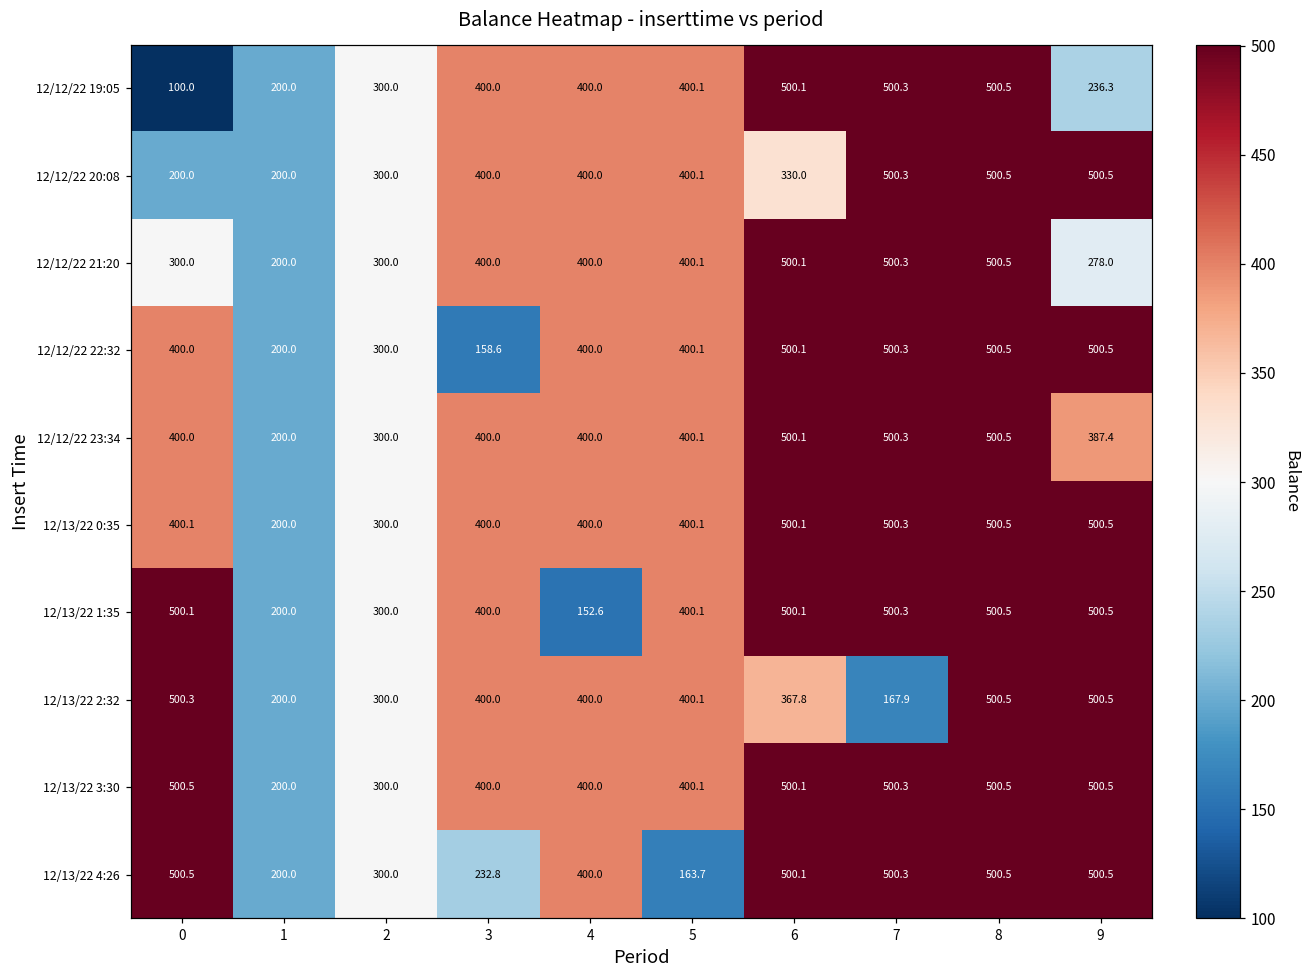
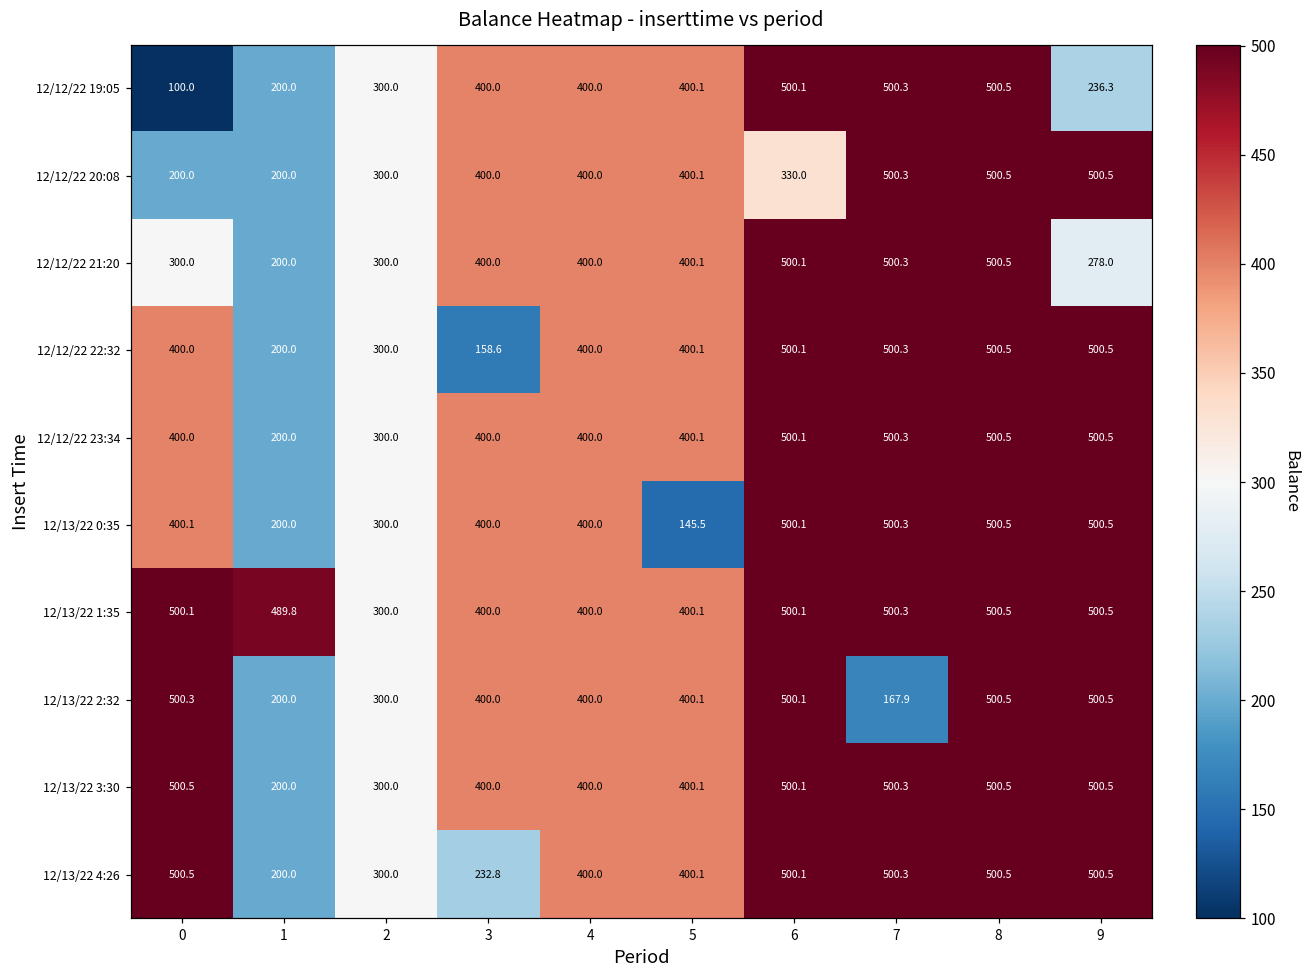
12/12/22 23:34, 9: 387.4 -> 500.5
12/13/22 0:35, 5: 400.1 -> 145.5
12/13/22 1:35, 1: 200.0 -> 489.8
12/13/22 1:35, 4: 152.6 -> 400.0
12/13/22 2:32, 6: 367.8 -> 500.1
12/13/22 4:26, 5: 163.7 -> 400.1
